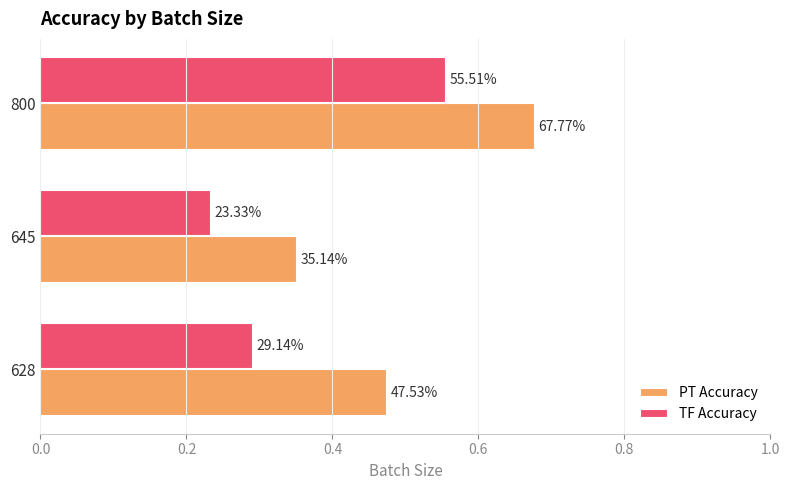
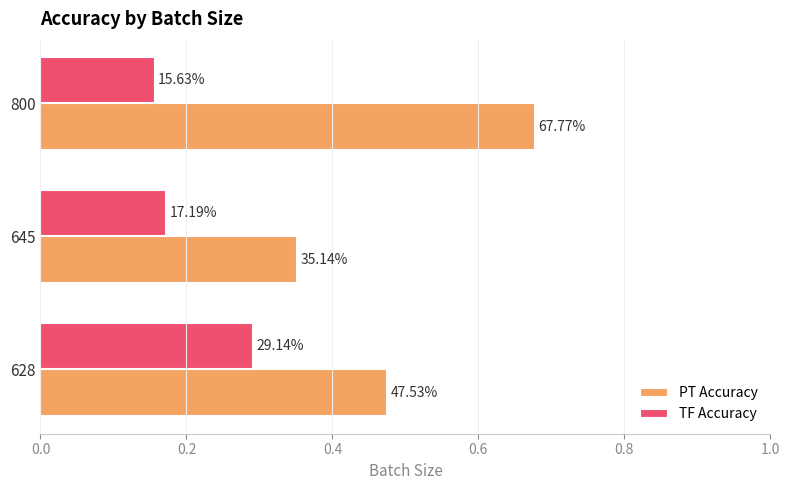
TF Accuracy, 800: 55.51% -> 15.63%
TF Accuracy, 645: 23.33% -> 17.19%
